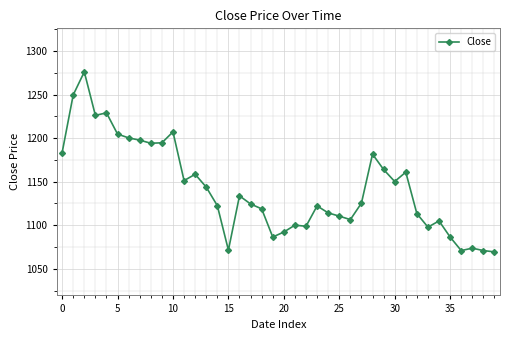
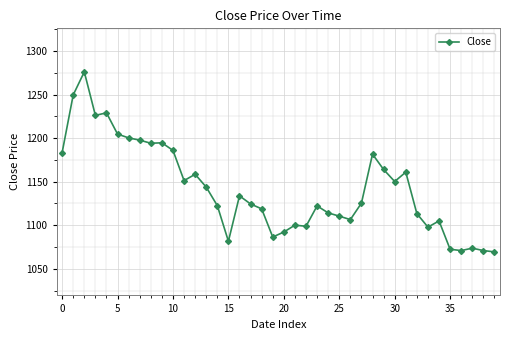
10: 1210 -> 1190
15: 1070 -> 1080
35: 1090 -> 1070
